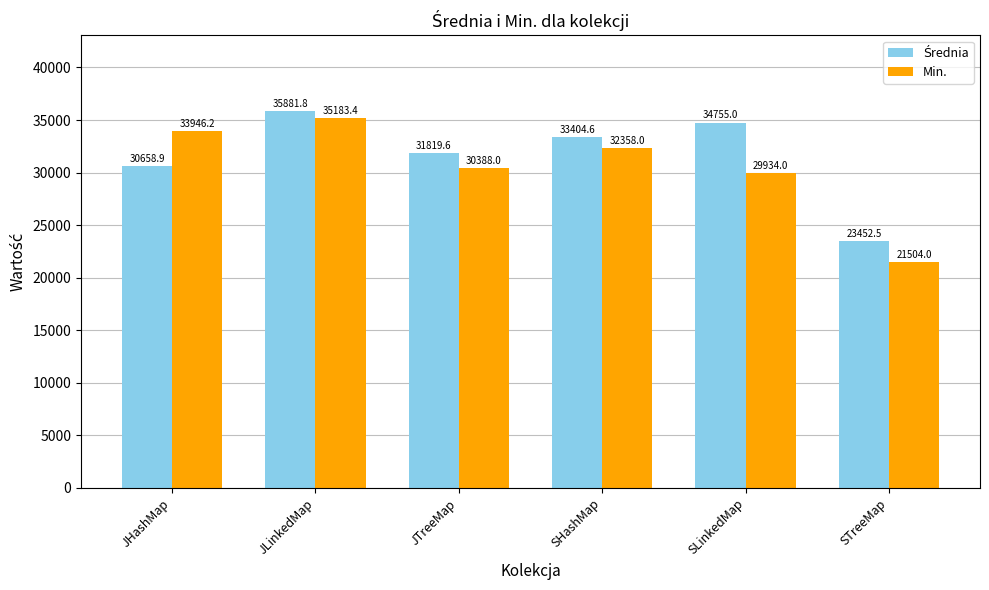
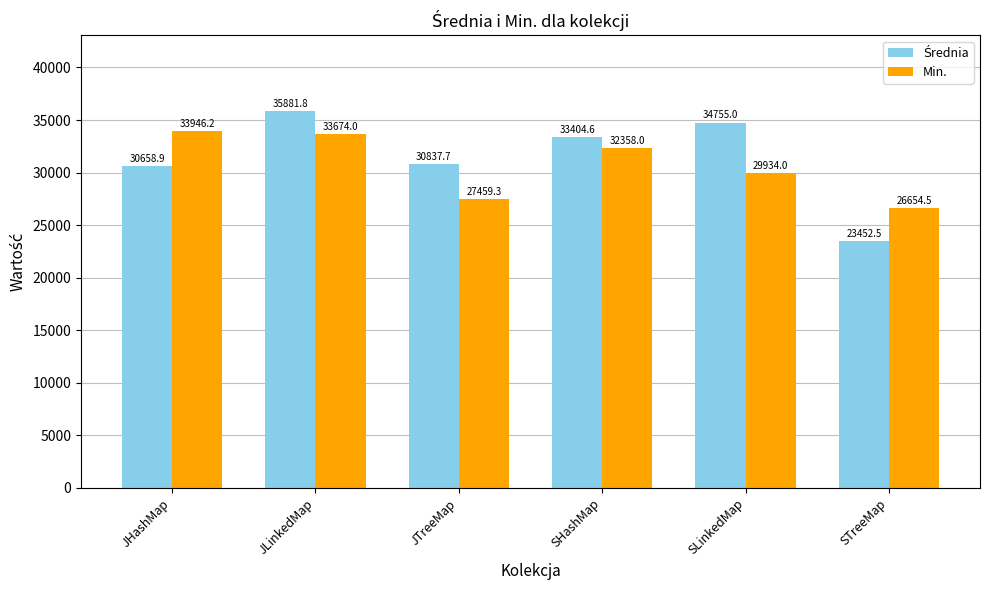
Min., JLinkedMap: 35183.4 -> 33674.0
Średnia, JTreeMap: 31819.6 -> 30837.7
Min., JTreeMap: 30388.0 -> 27459.3
Min., STreeMap: 21504.0 -> 26654.5
